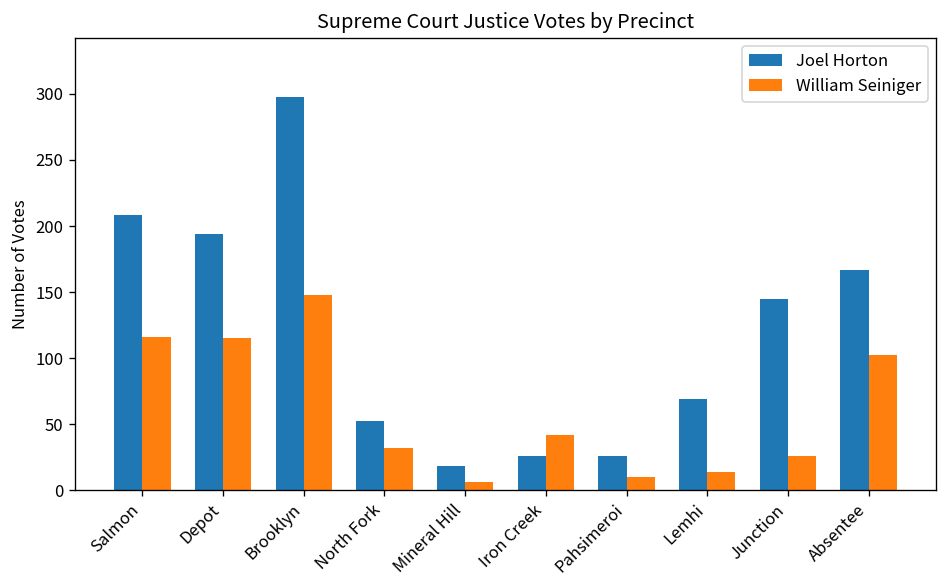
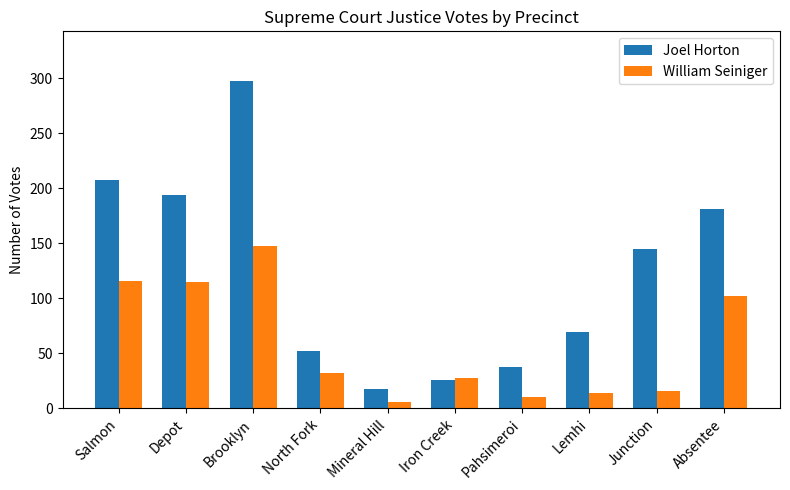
William Seiniger, Iron Creek: 42 -> 28
Joel Horton, Pahsimeroi: 26 -> 38
William Seiniger, Junction: 26 -> 16
Joel Horton, Absentee: 167 -> 181
